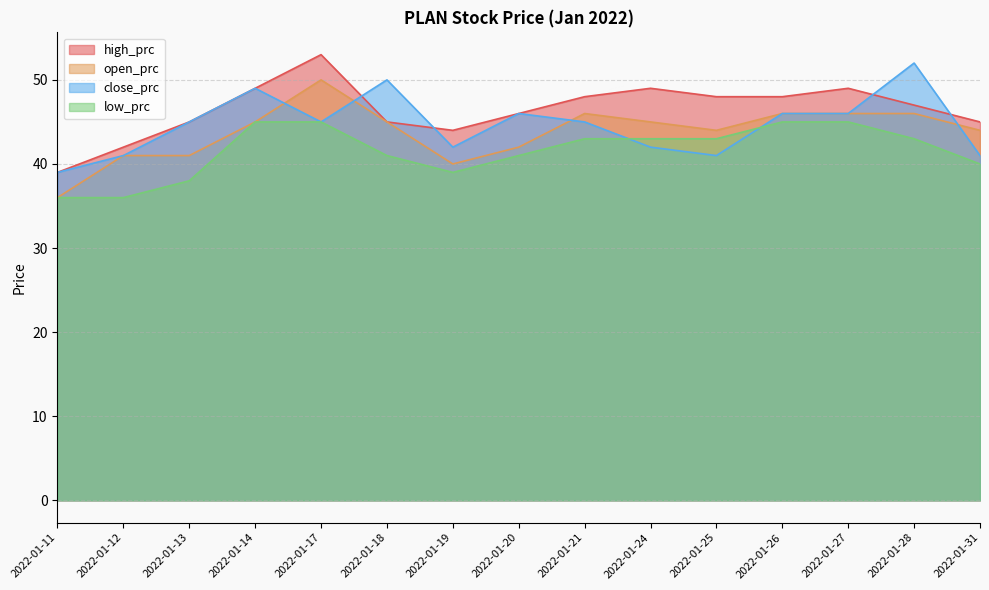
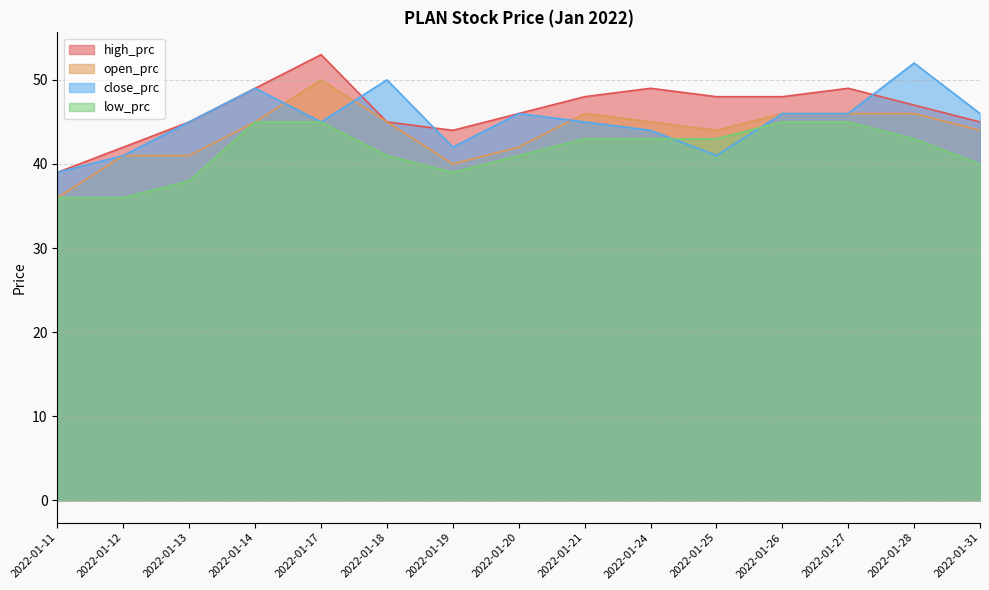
close_prc, 2022-01-24: 42 -> 44
close_prc, 2022-01-31: 41 -> 46
